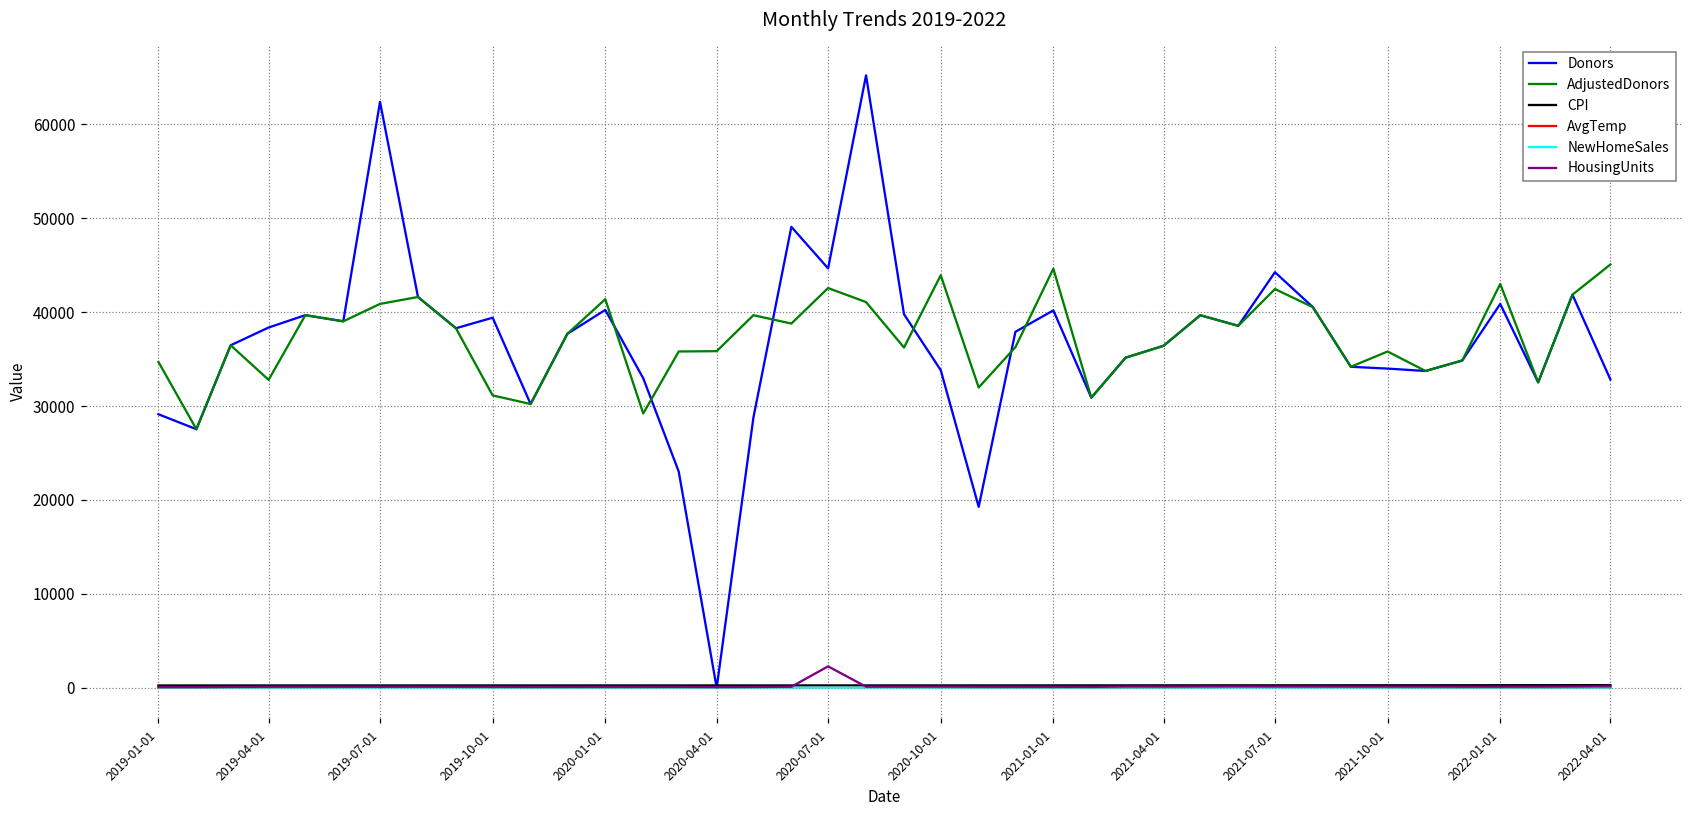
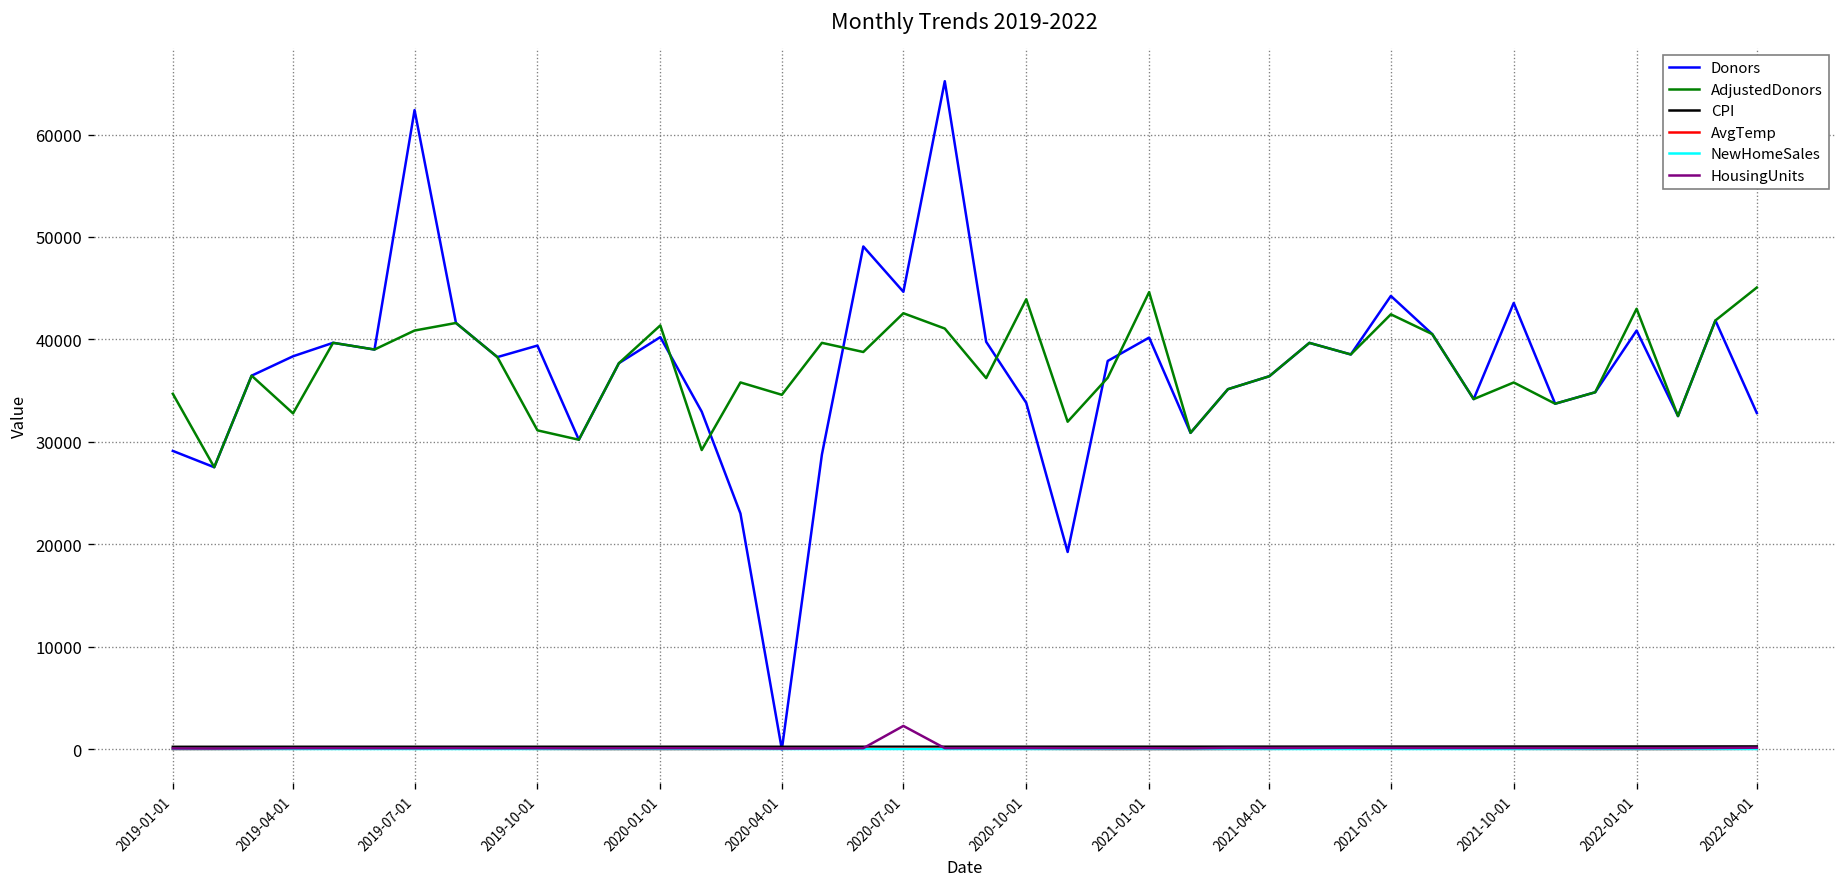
AdjustedDonors, 2020-04-01: 36000 -> 35000
Donors, 2021-10-01: 34000 -> 44000
